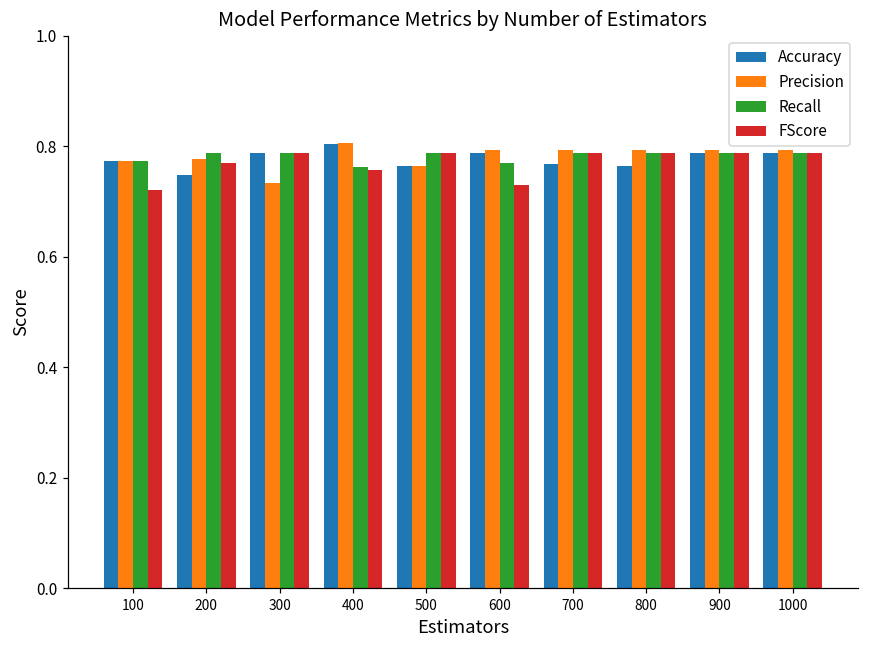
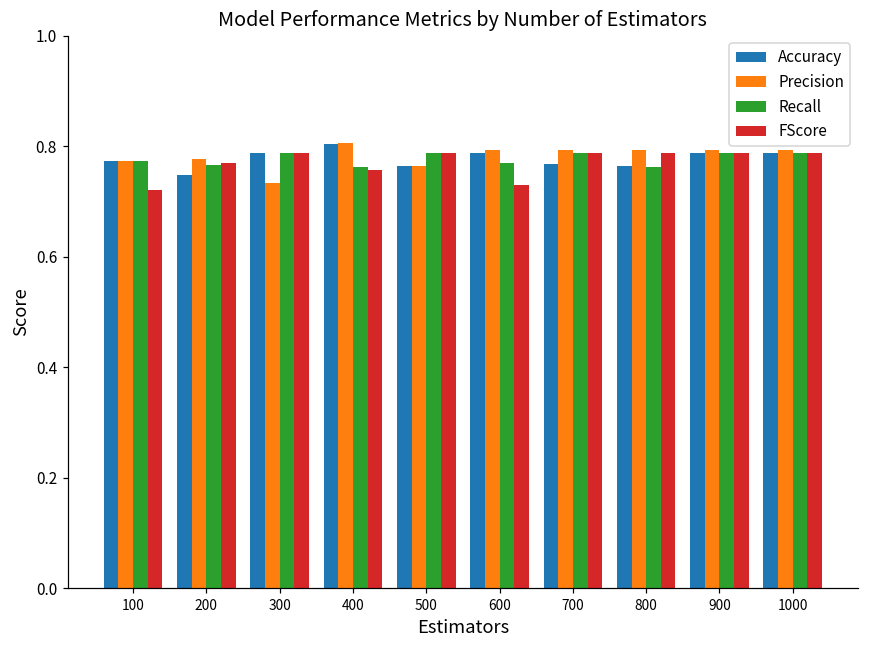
Recall, 200: 0.79 -> 0.77
Recall, 800: 0.79 -> 0.76
